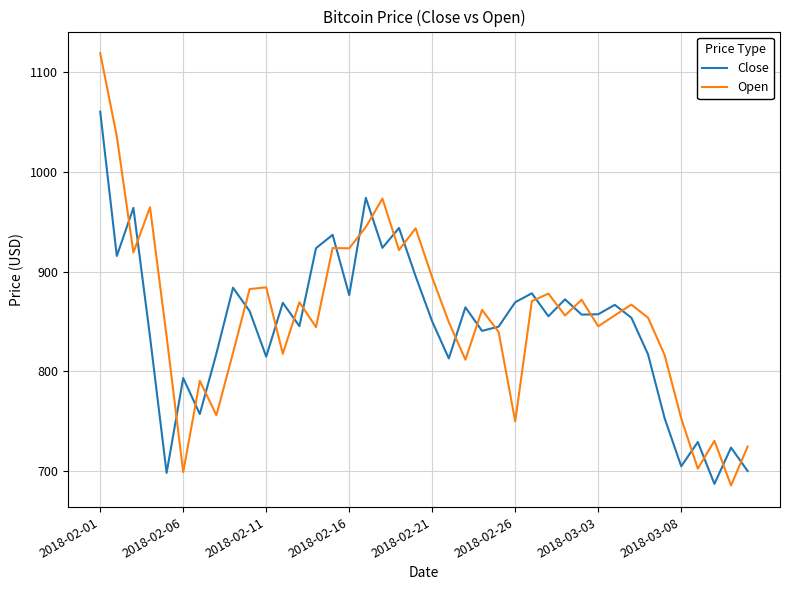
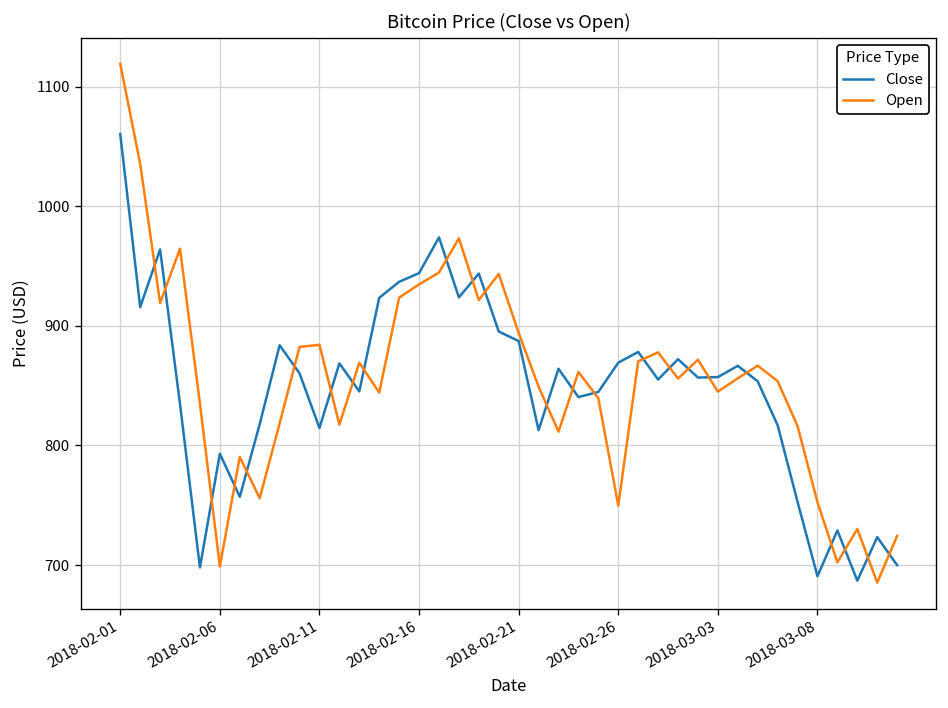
Close, 2018-02-16: 880 -> 940
Open, 2018-02-16: 920 -> 930
Close, 2018-02-21: 850 -> 890
Close, 2018-03-08: 700 -> 690
